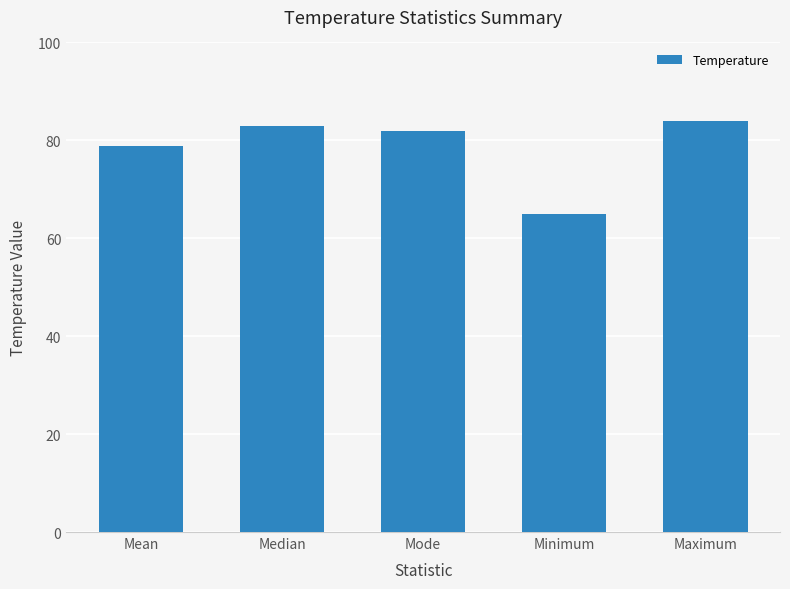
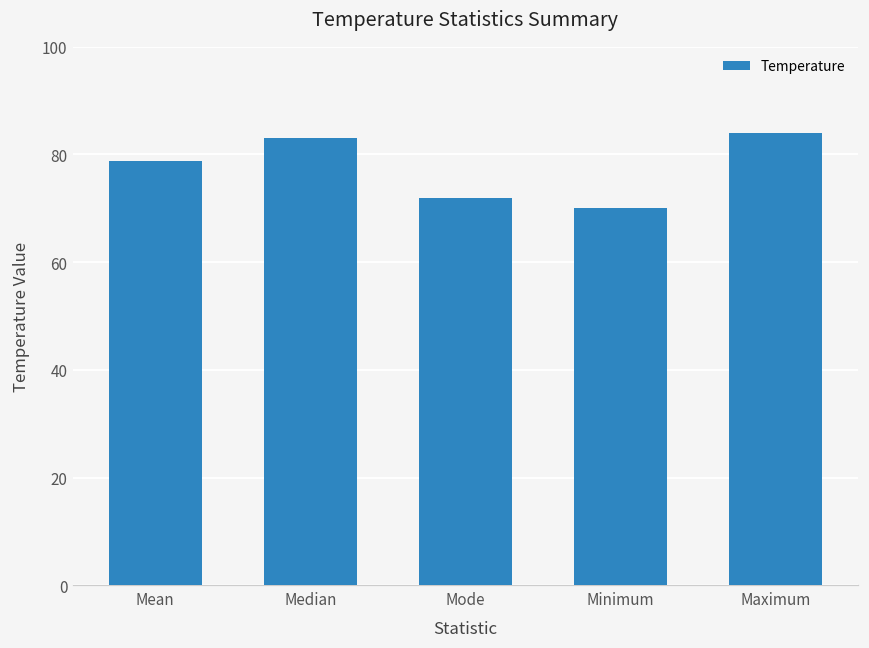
Mode: 82 -> 72
Minimum: 65 -> 70
